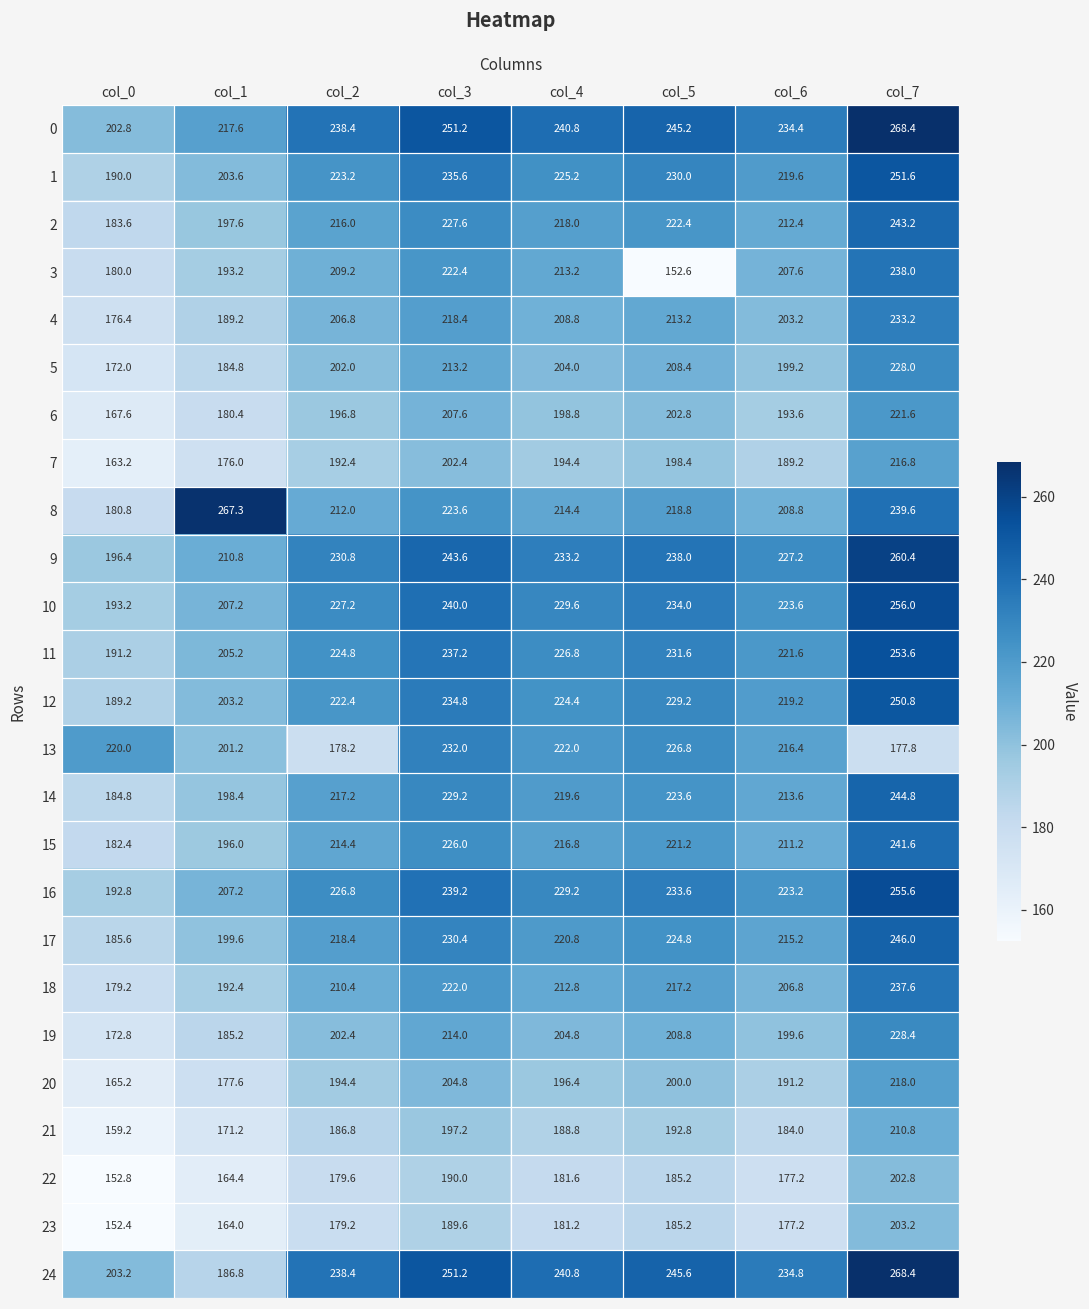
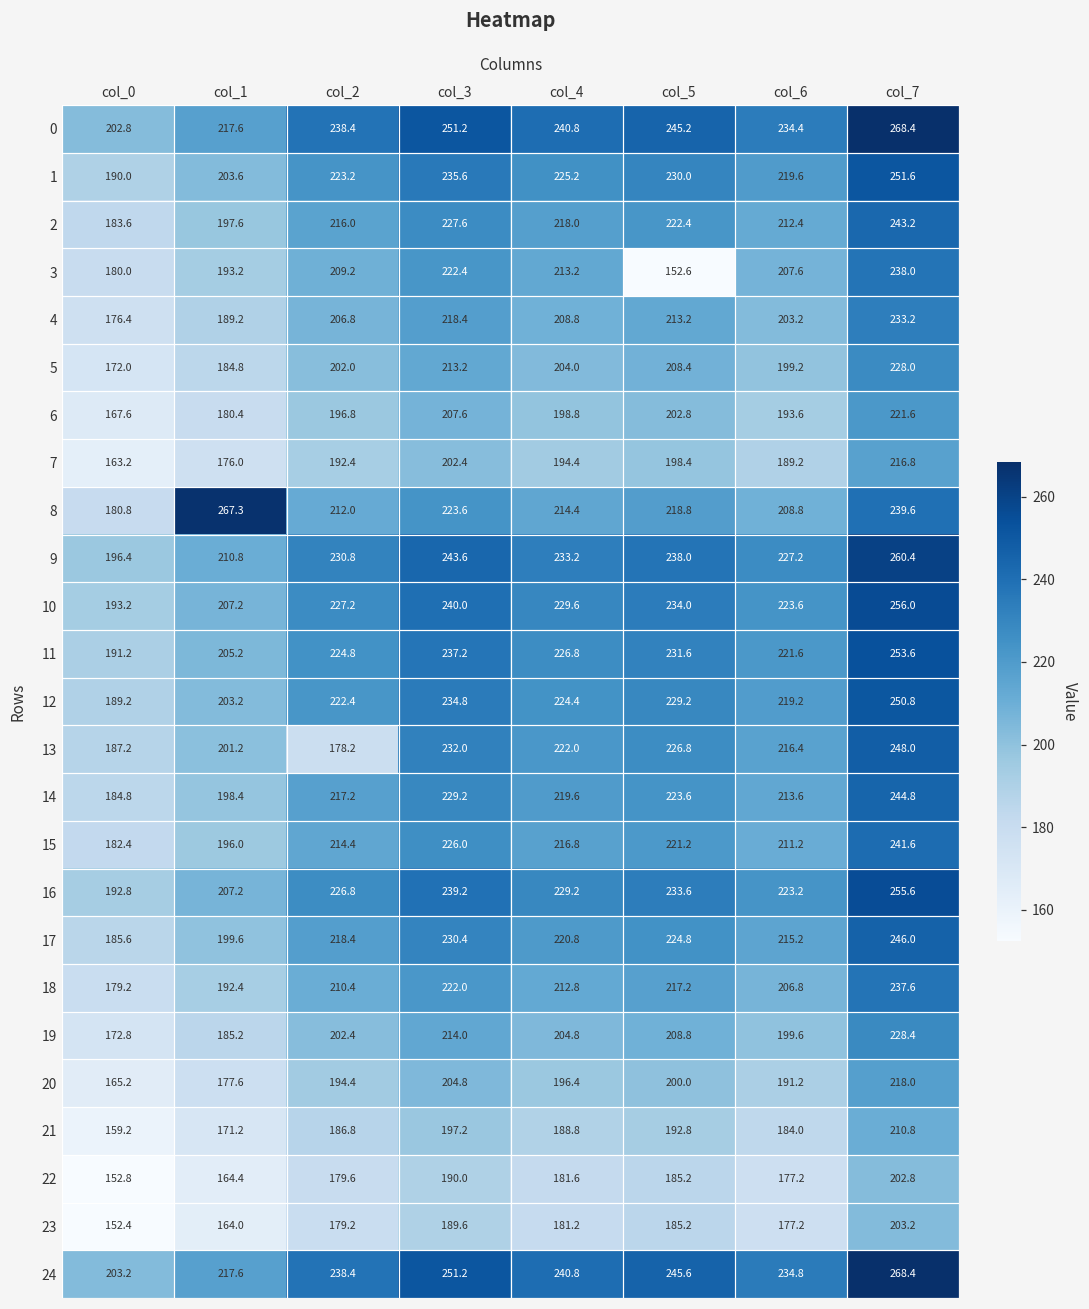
13, col_0: 220.0 -> 187.2
13, col_7: 177.8 -> 248.0
24, col_1: 186.8 -> 217.6
